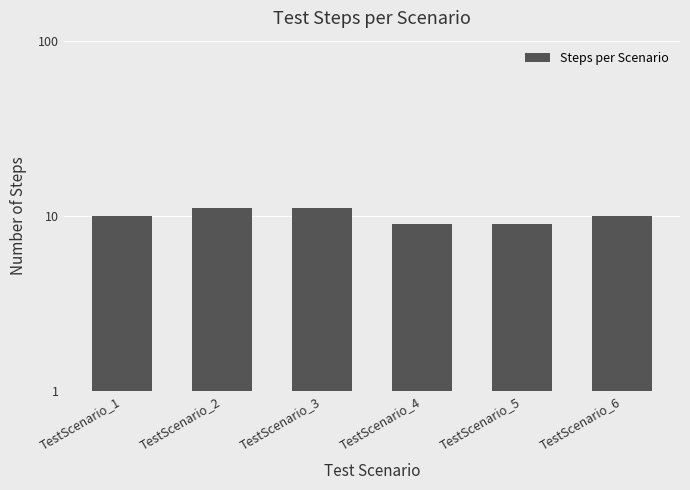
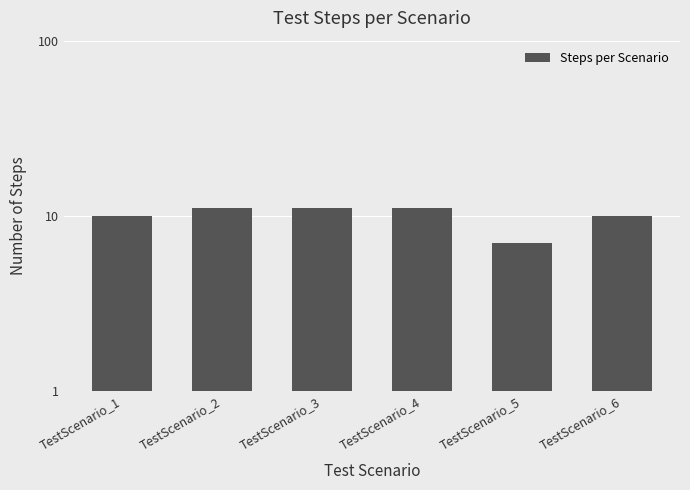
TestScenario_4: 9 -> 11
TestScenario_5: 9 -> 7
